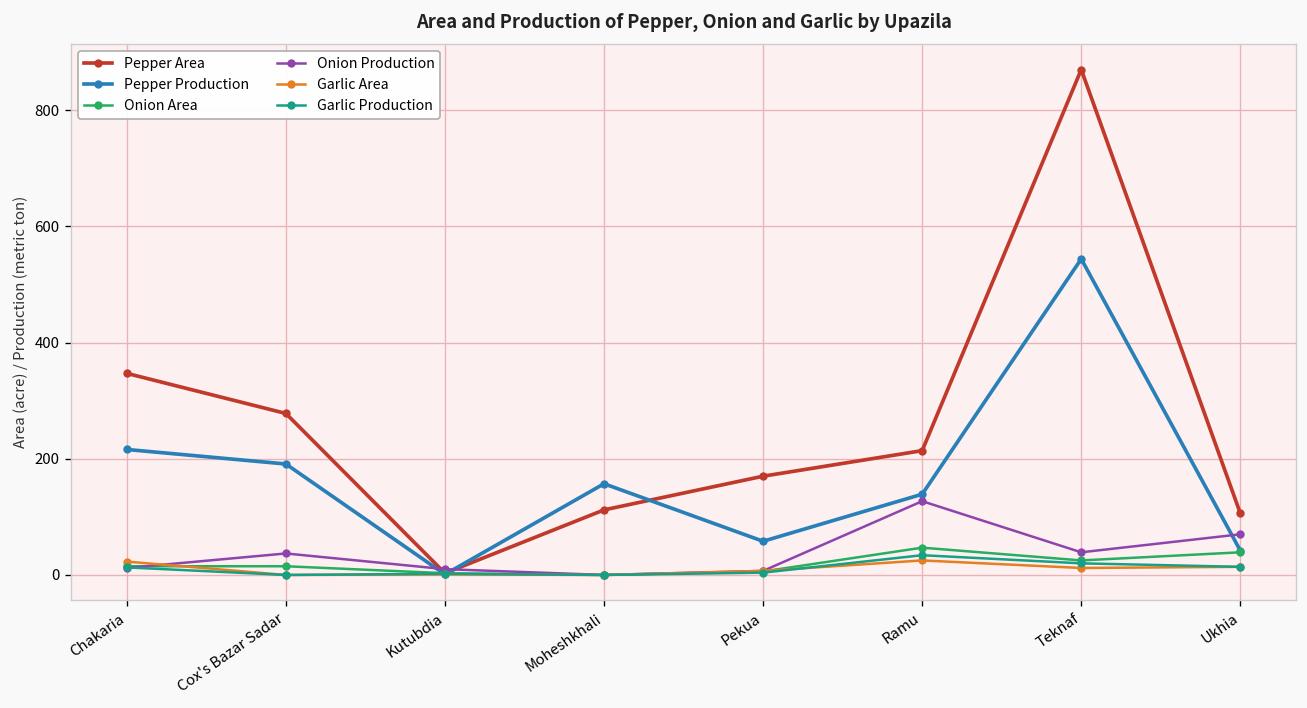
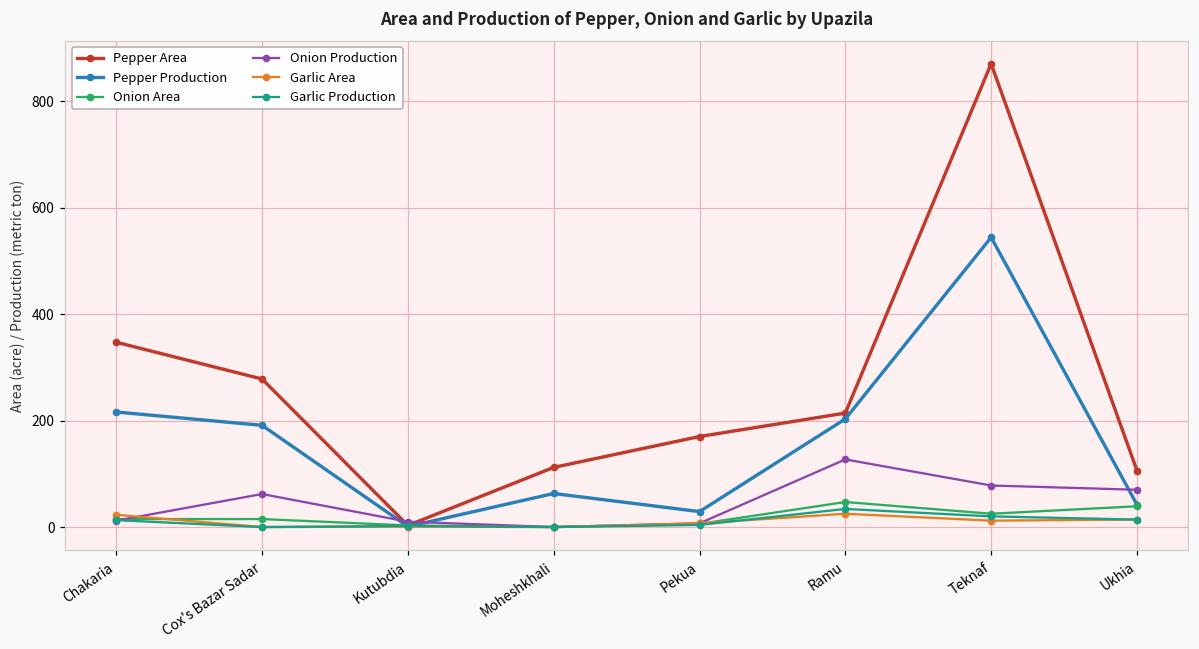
Onion Production, Cox's Bazar Sadar: 40 -> 60
Pepper Production, Moheshkhali: 160 -> 60
Pepper Production, Pekua: 60 -> 30
Pepper Production, Ramu: 140 -> 200
Onion Production, Teknaf: 40 -> 80
